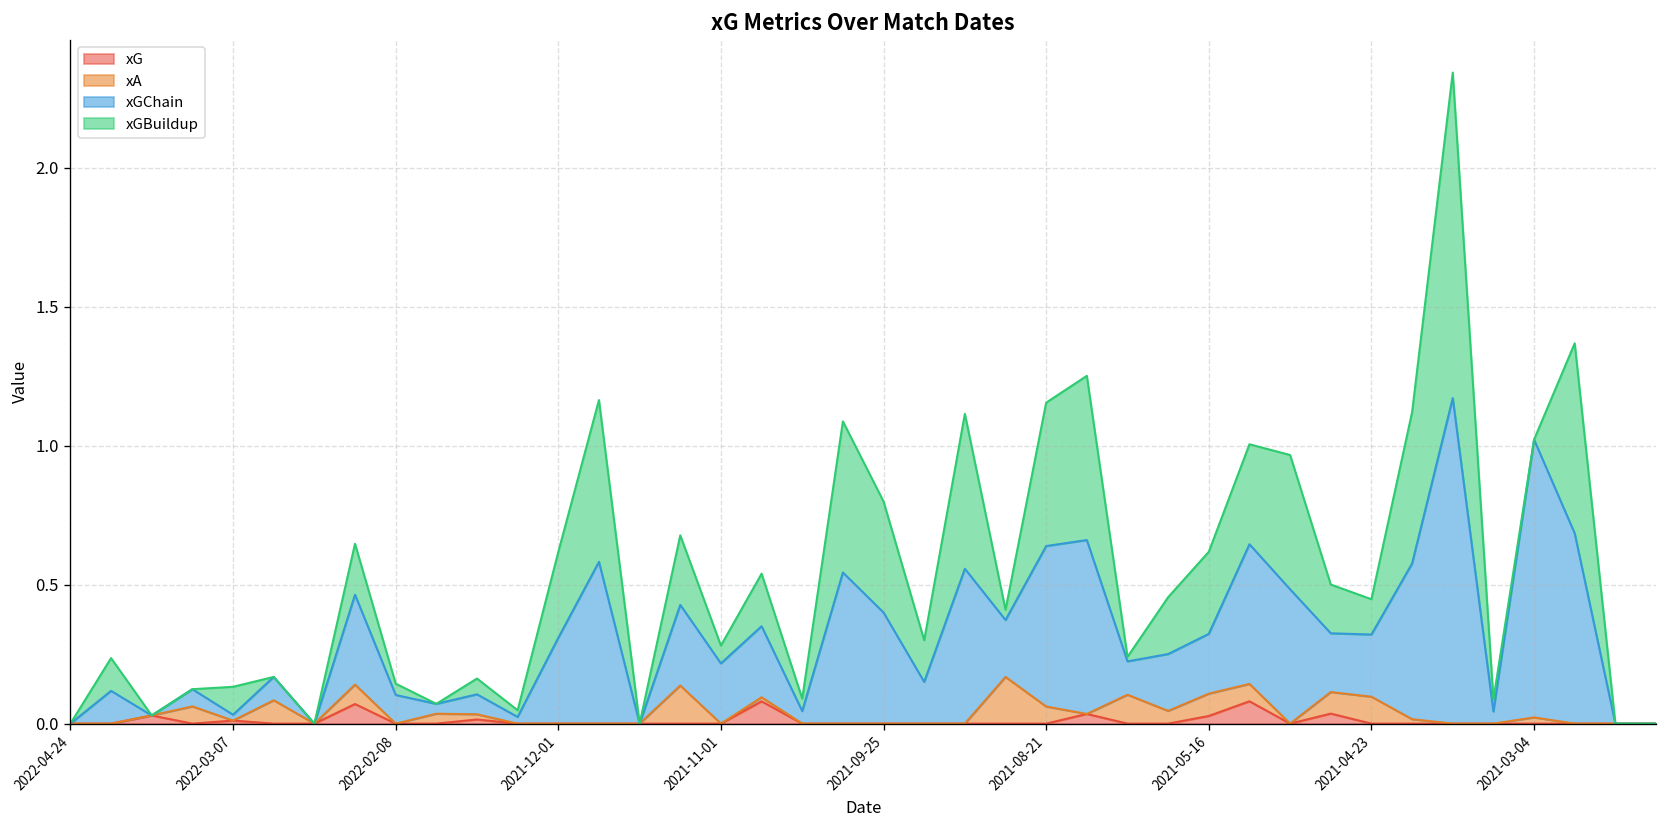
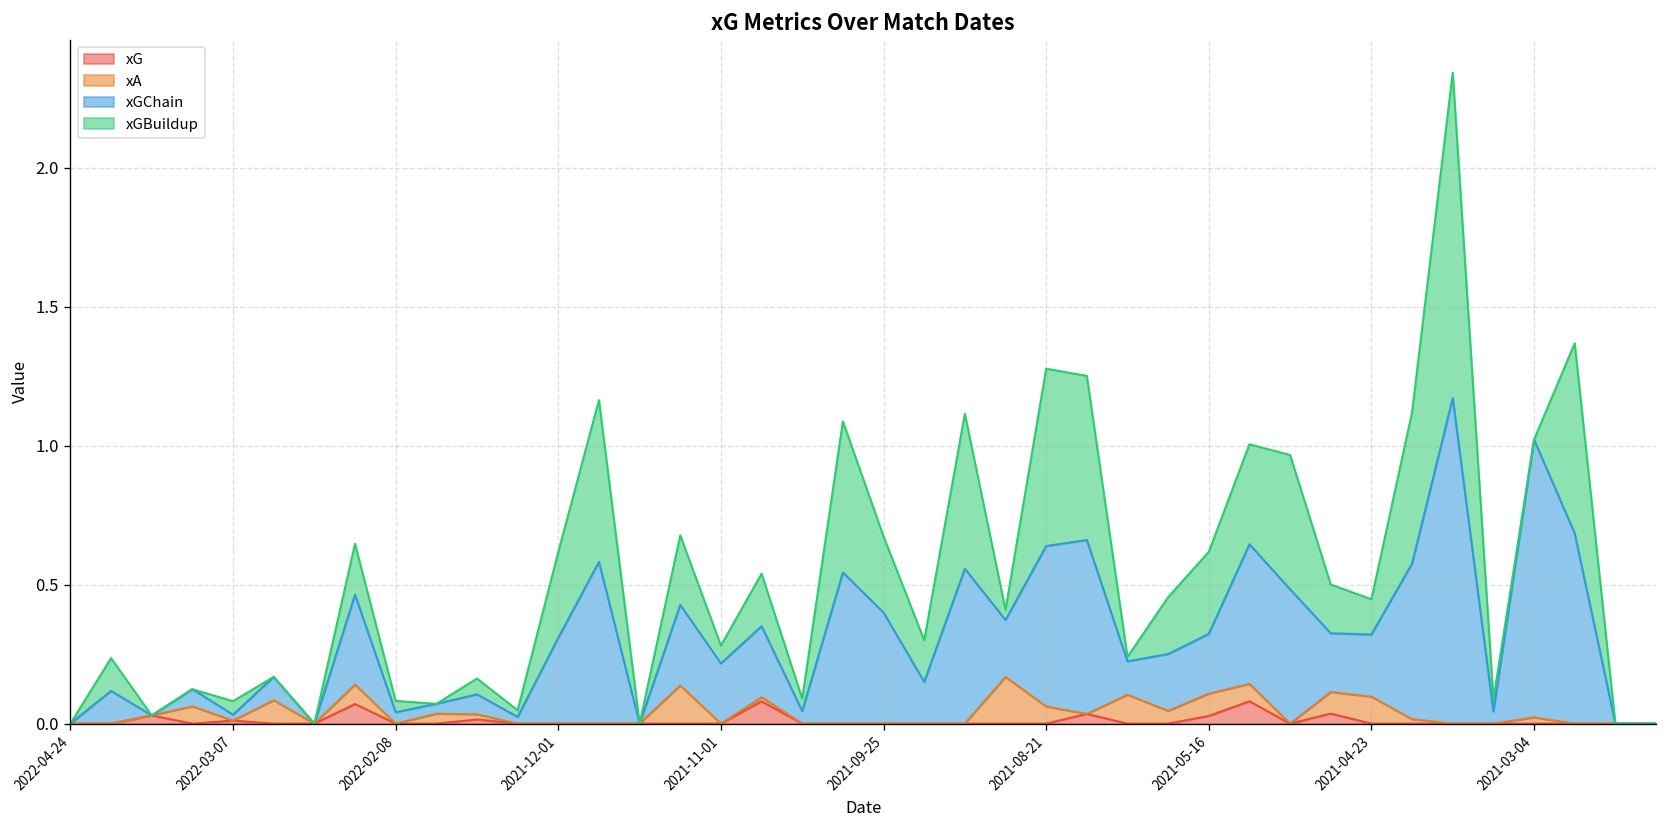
xGBuildup, 2022-03-07: 0.10 -> 0.05
xGChain, 2022-02-08: 0.10 -> 0.04
xGBuildup, 2021-09-25: 0.40 -> 0.27
xGBuildup, 2021-08-21: 0.52 -> 0.64
